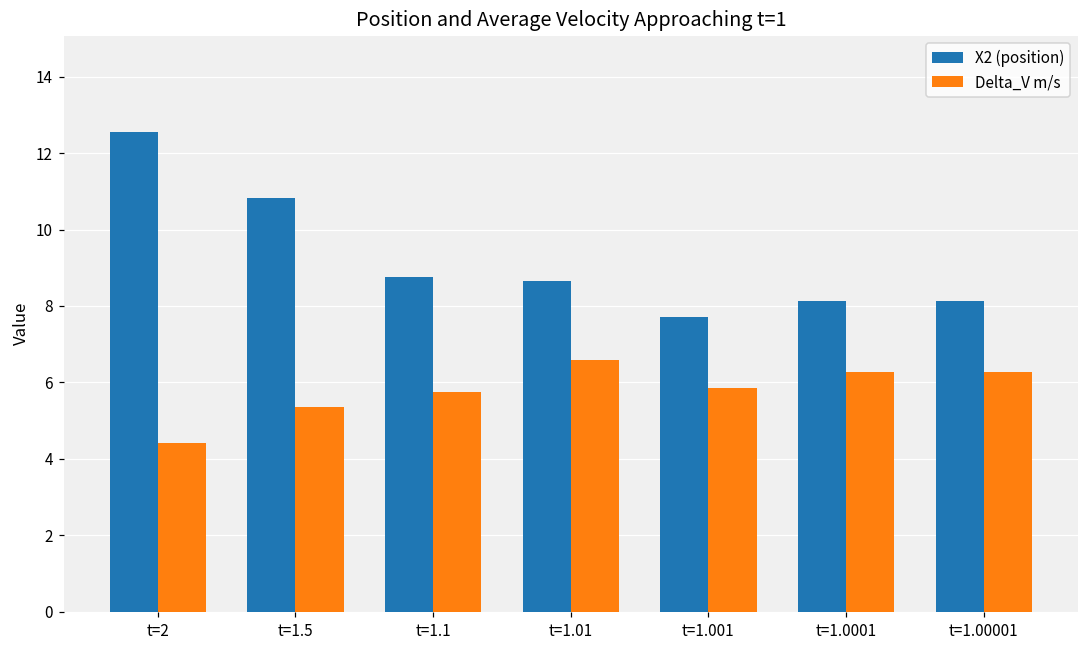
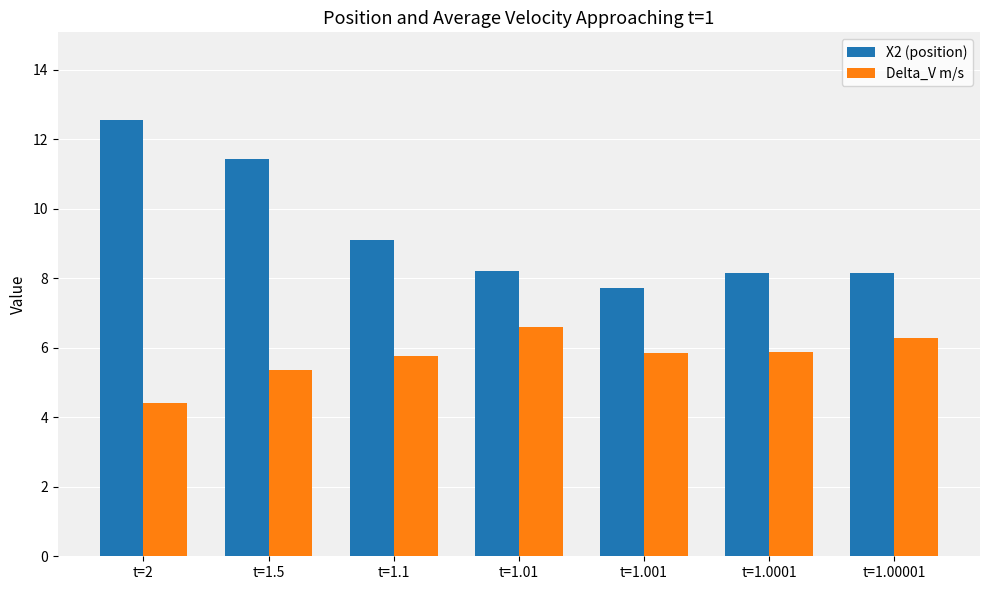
X2 (position), t=1.5: 10.8 -> 11.4
X2 (position), t=1.1: 8.7 -> 9.1
X2 (position), t=1.01: 8.7 -> 8.2
Delta_V m/s, t=1.0001: 6.3 -> 5.9
